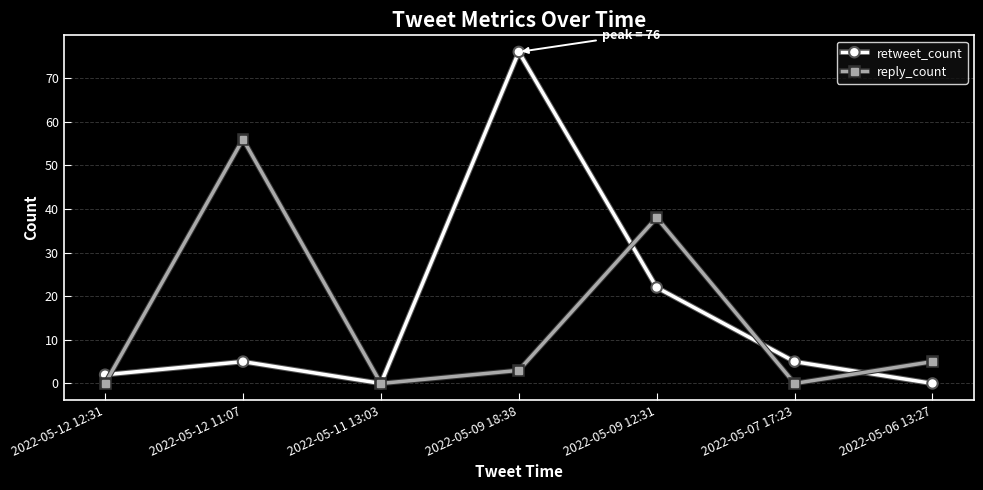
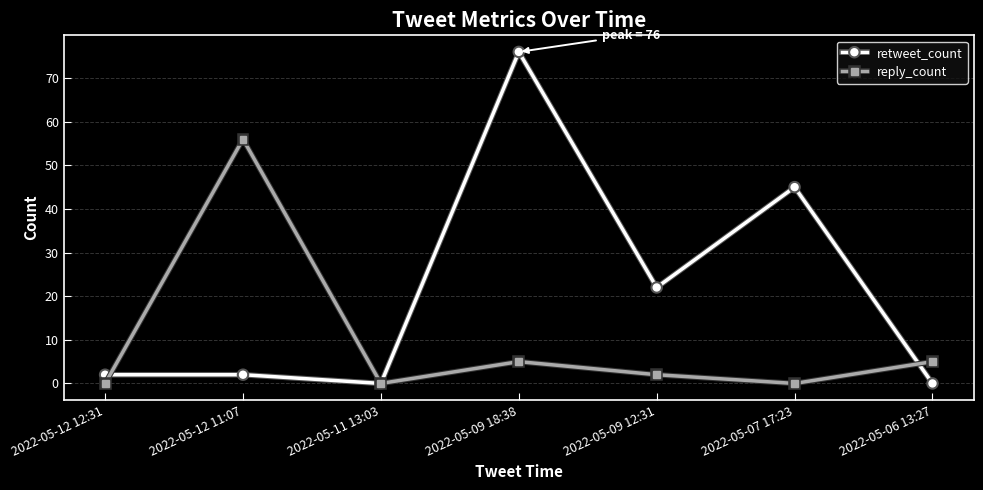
retweet_count, 2022-05-12 11:07: 5 -> 2
reply_count, 2022-05-09 18:38: 3 -> 5
reply_count, 2022-05-09 12:31: 38 -> 2
retweet_count, 2022-05-07 17:23: 5 -> 45
